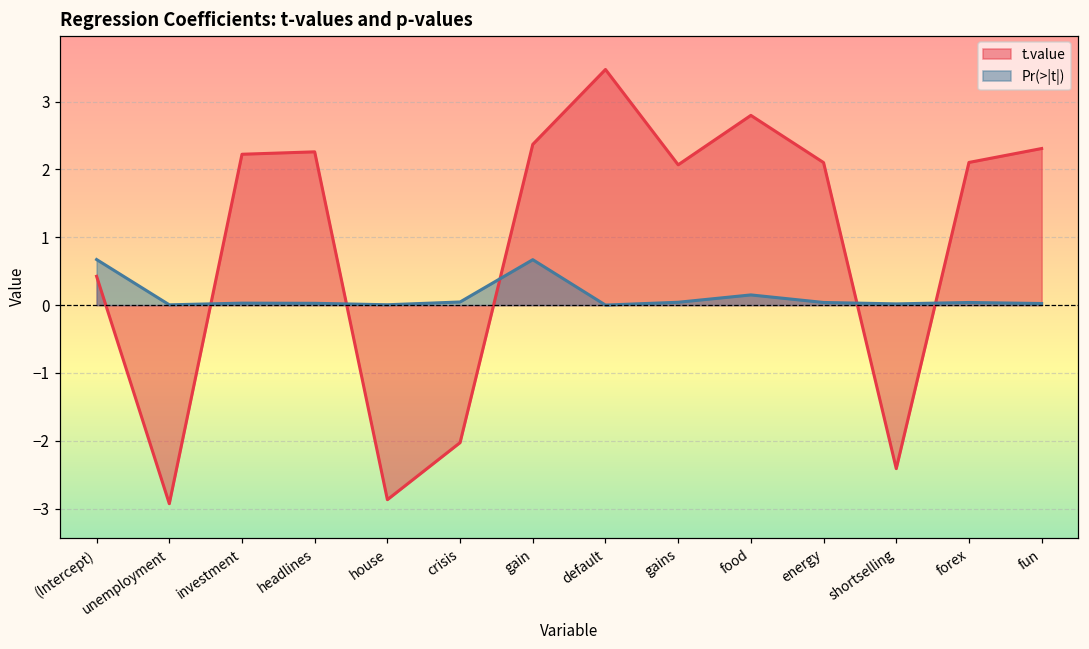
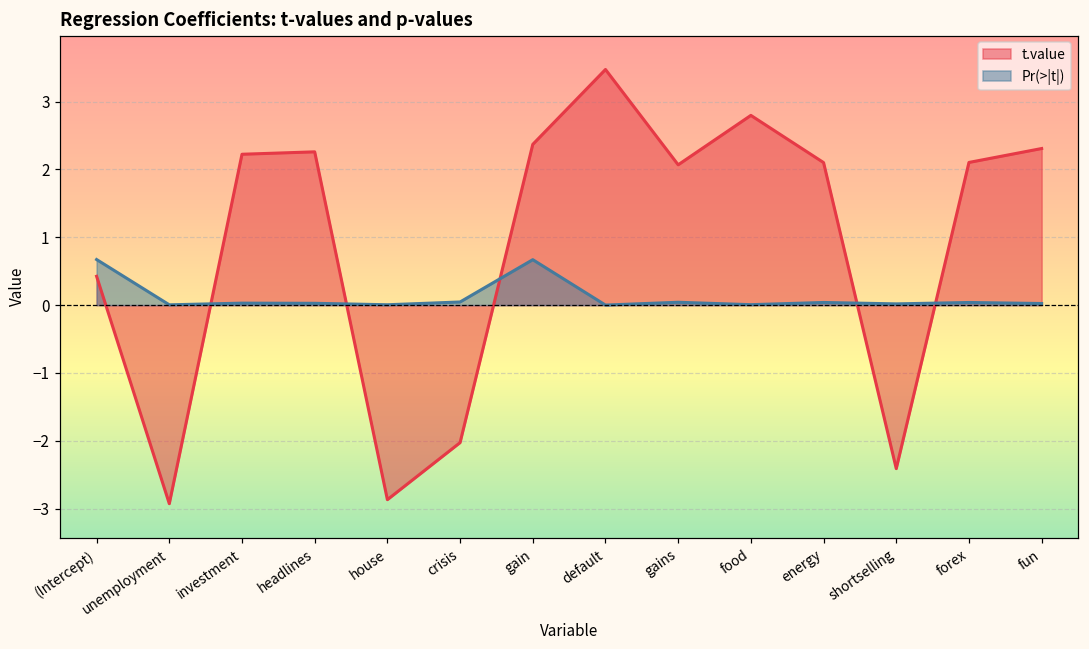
Pr(>|t|), food: 0.2 -> 0.0
